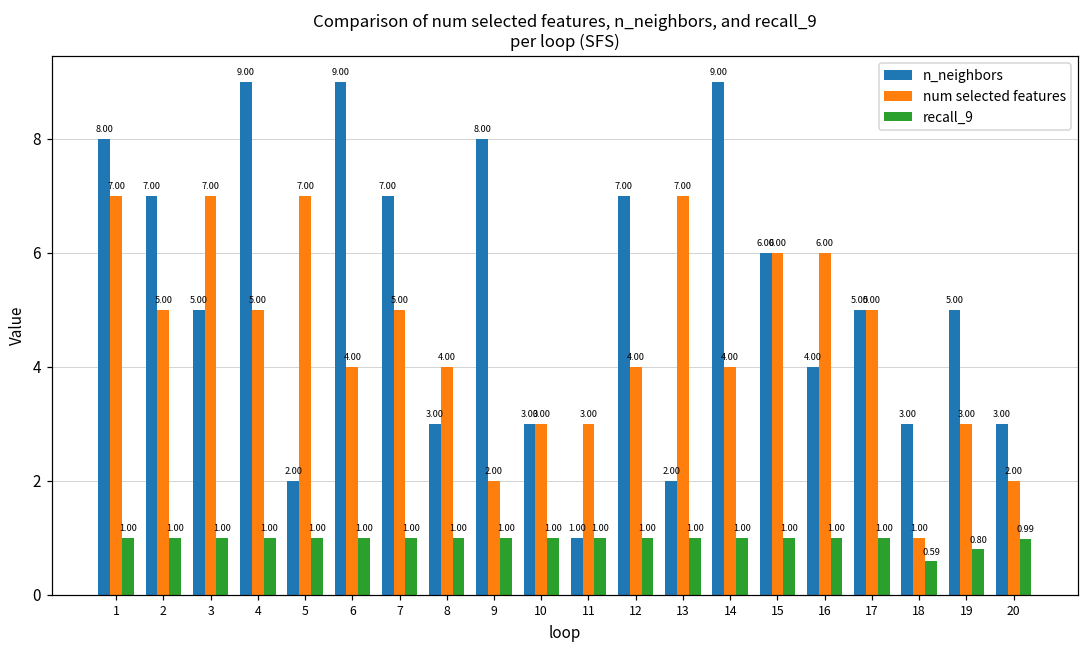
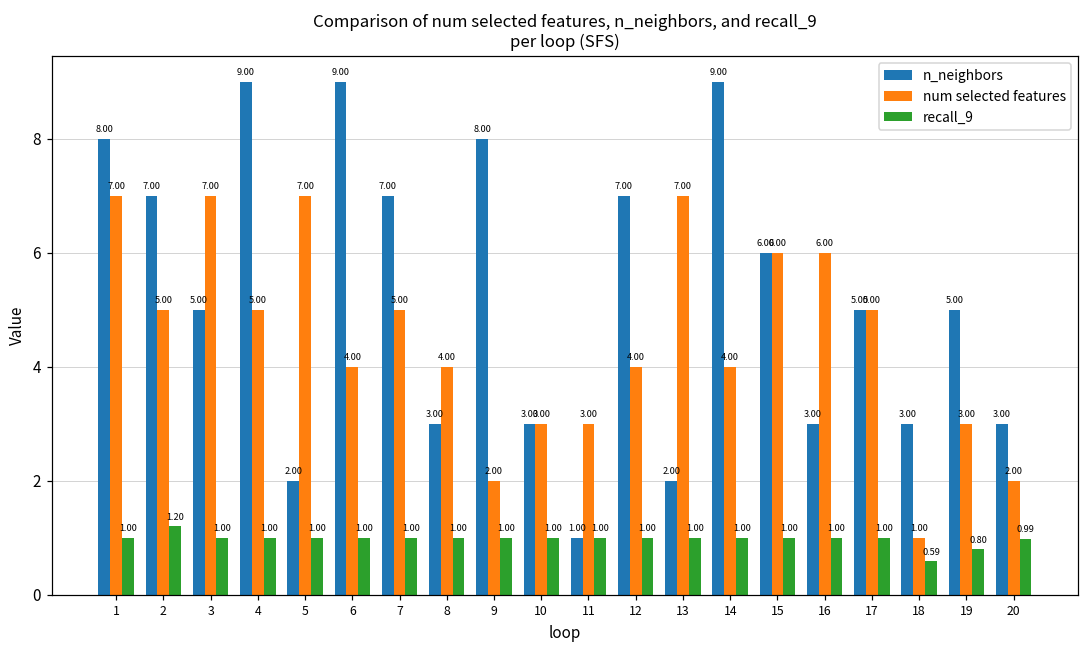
recall_9, 2: 1.00 -> 1.20
n_neighbors, 16: 4.00 -> 3.00
